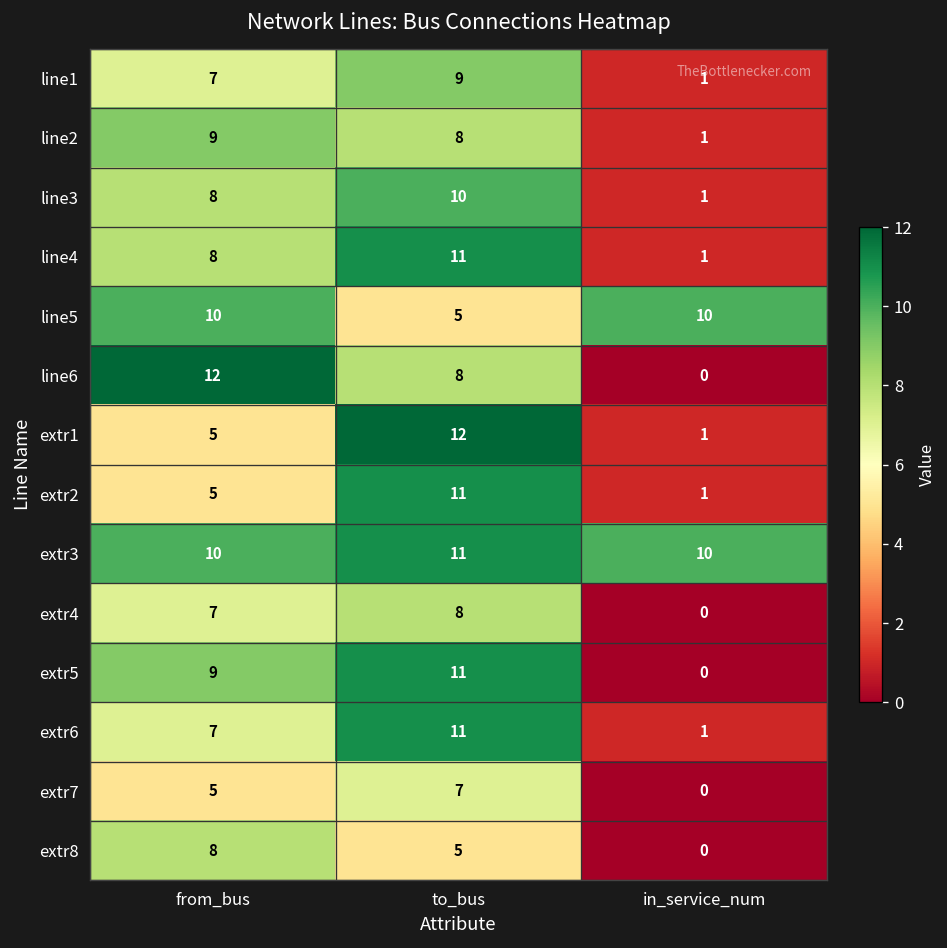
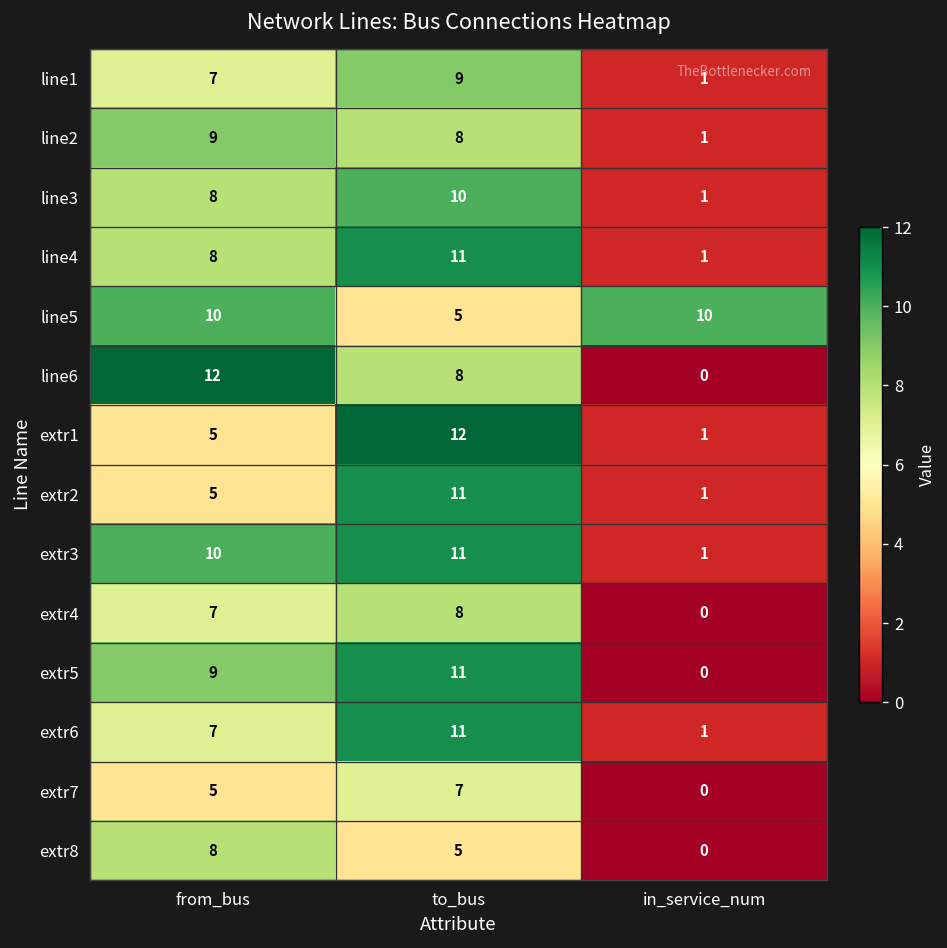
extr3, in_service_num: 10 -> 1
